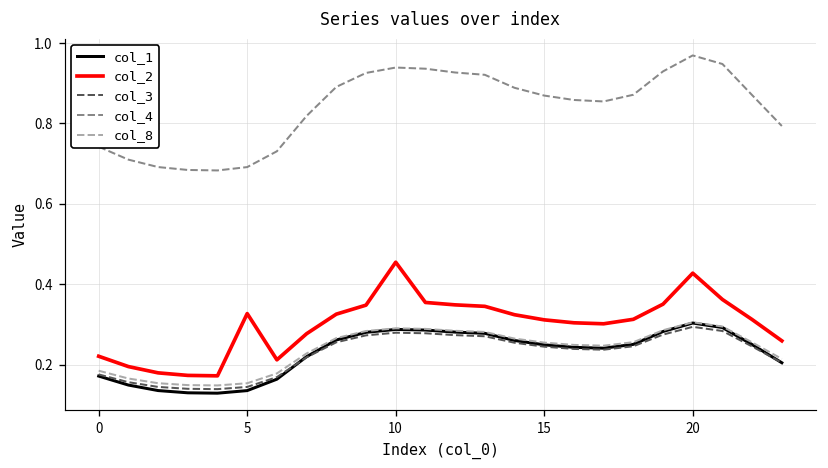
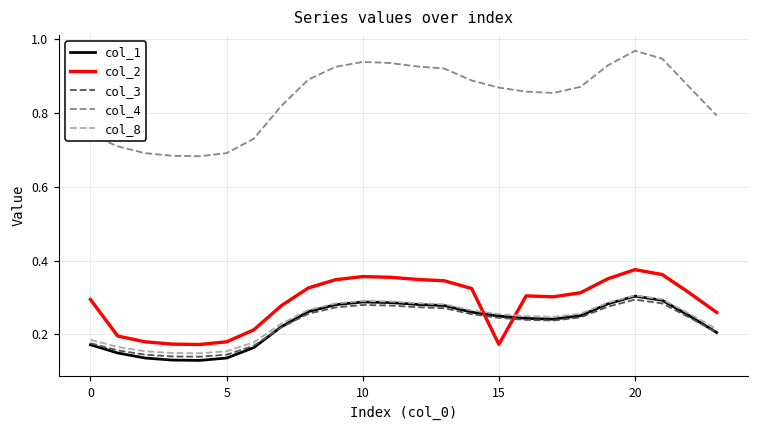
col_2, 0: 0.22 -> 0.29
col_2, 5: 0.33 -> 0.18
col_2, 10: 0.45 -> 0.36
col_2, 15: 0.31 -> 0.17
col_2, 20: 0.43 -> 0.38
